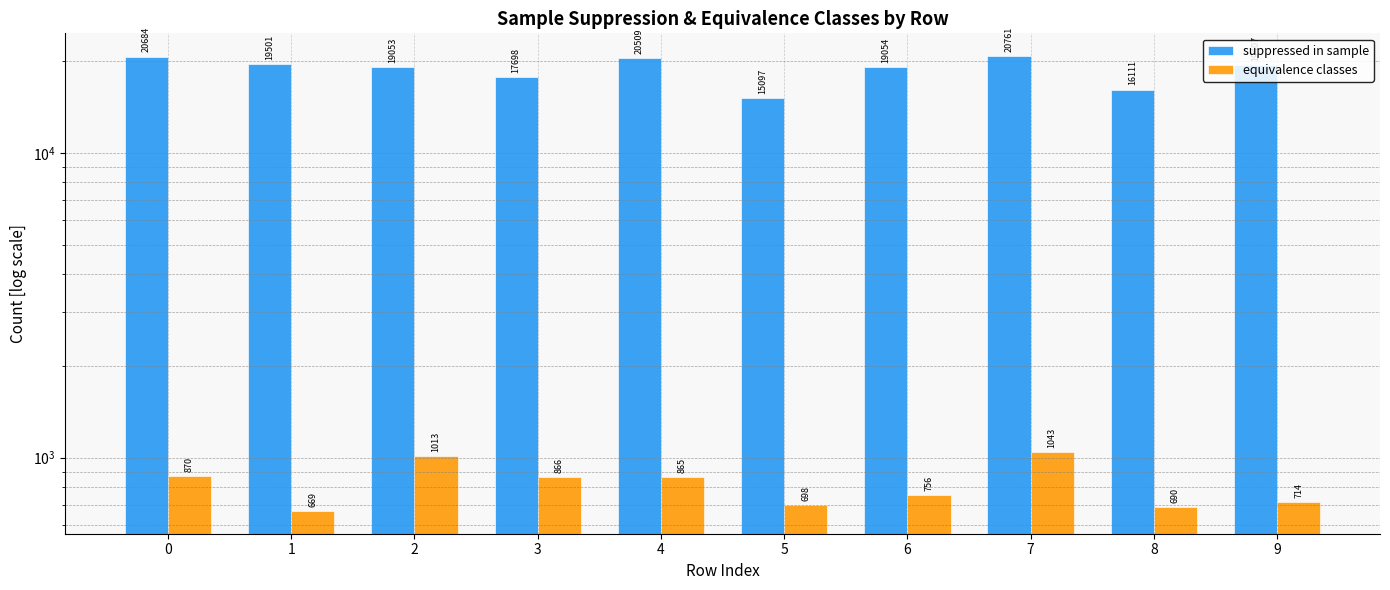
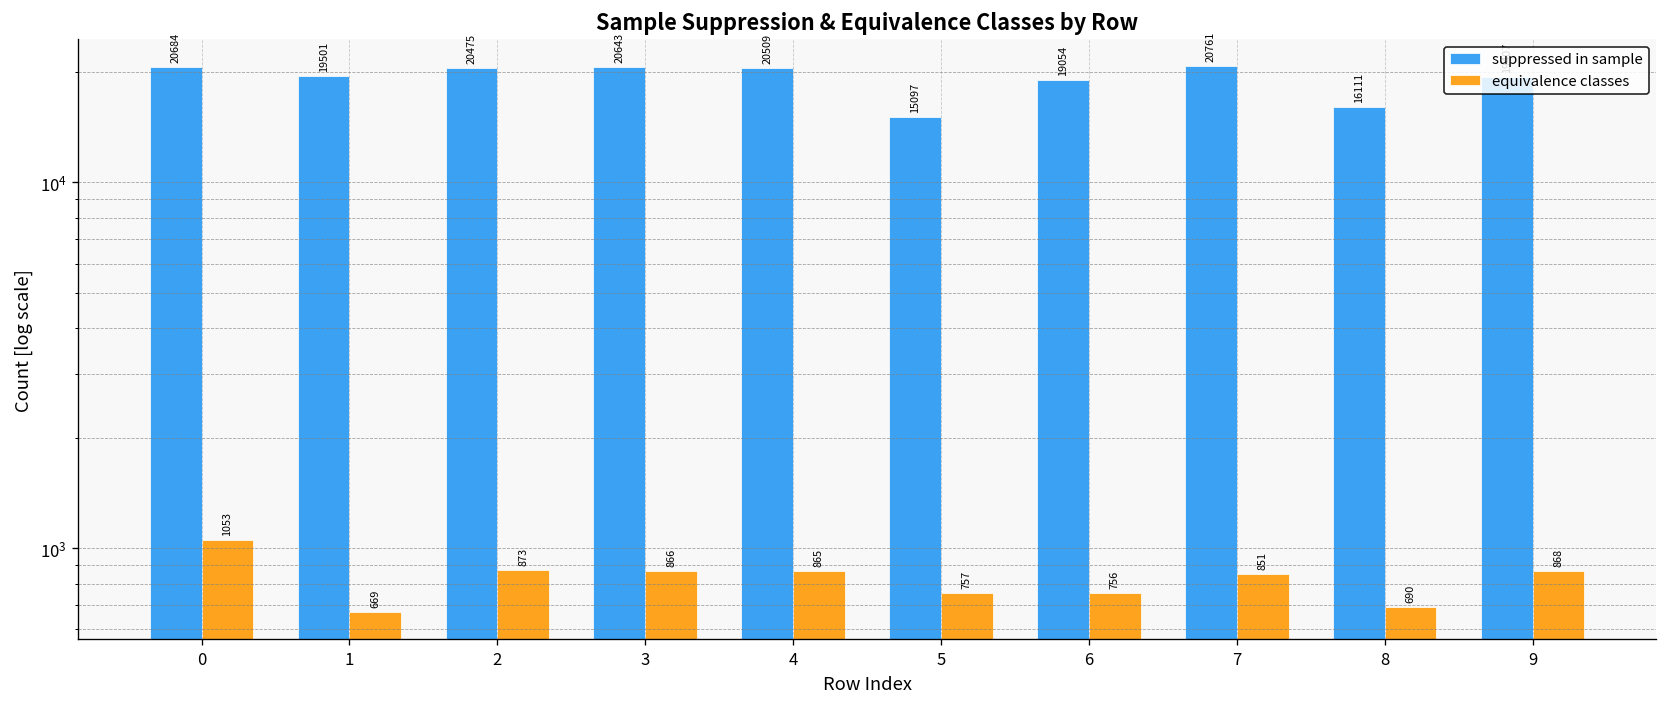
equivalence classes, 0: 870 -> 1053
suppressed in sample, 2: 19053 -> 20475
equivalence classes, 2: 1013 -> 873
suppressed in sample, 3: 17698 -> 20643
equivalence classes, 5: 698 -> 757
equivalence classes, 7: 1043 -> 851
equivalence classes, 9: 714 -> 868
